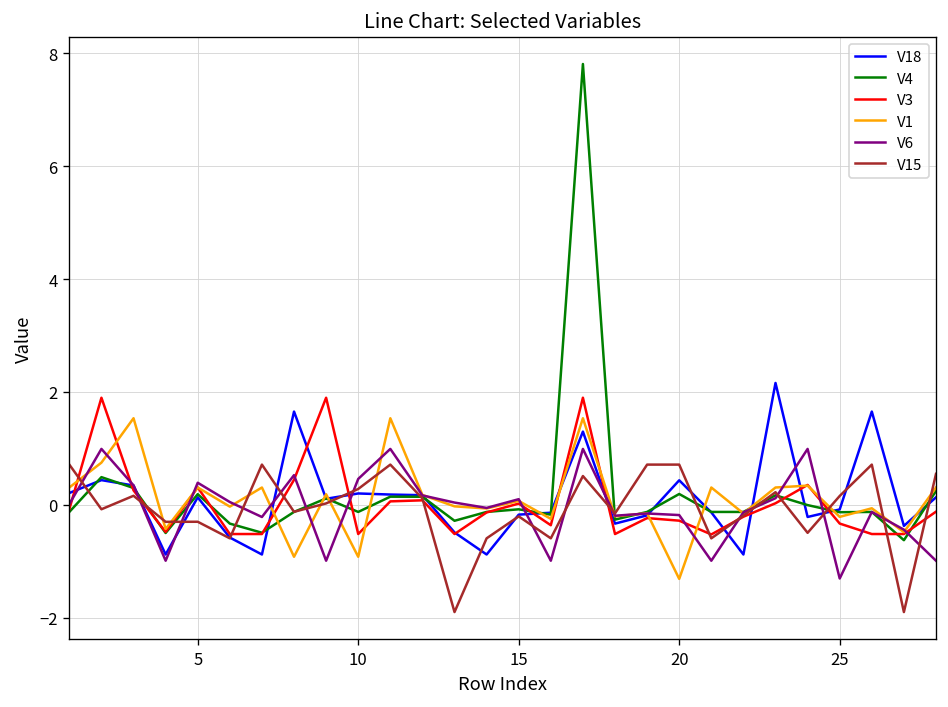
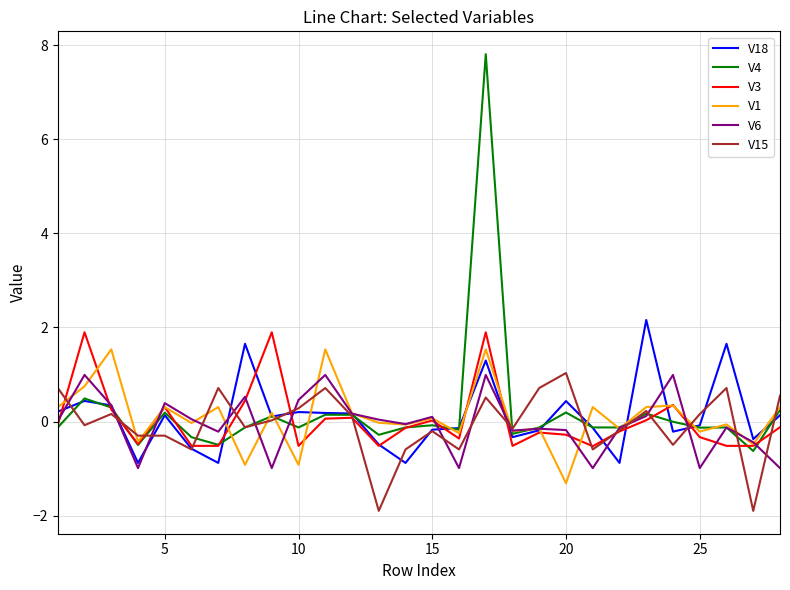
V15, 20: 0.7 -> 1.0
V6, 25: -1.3 -> -1.0
